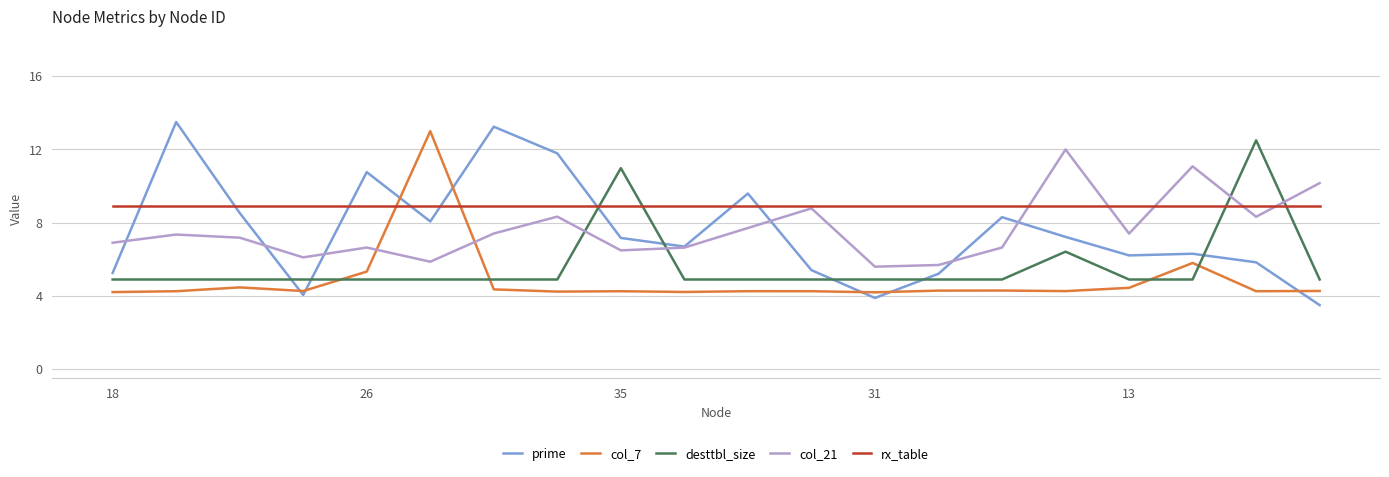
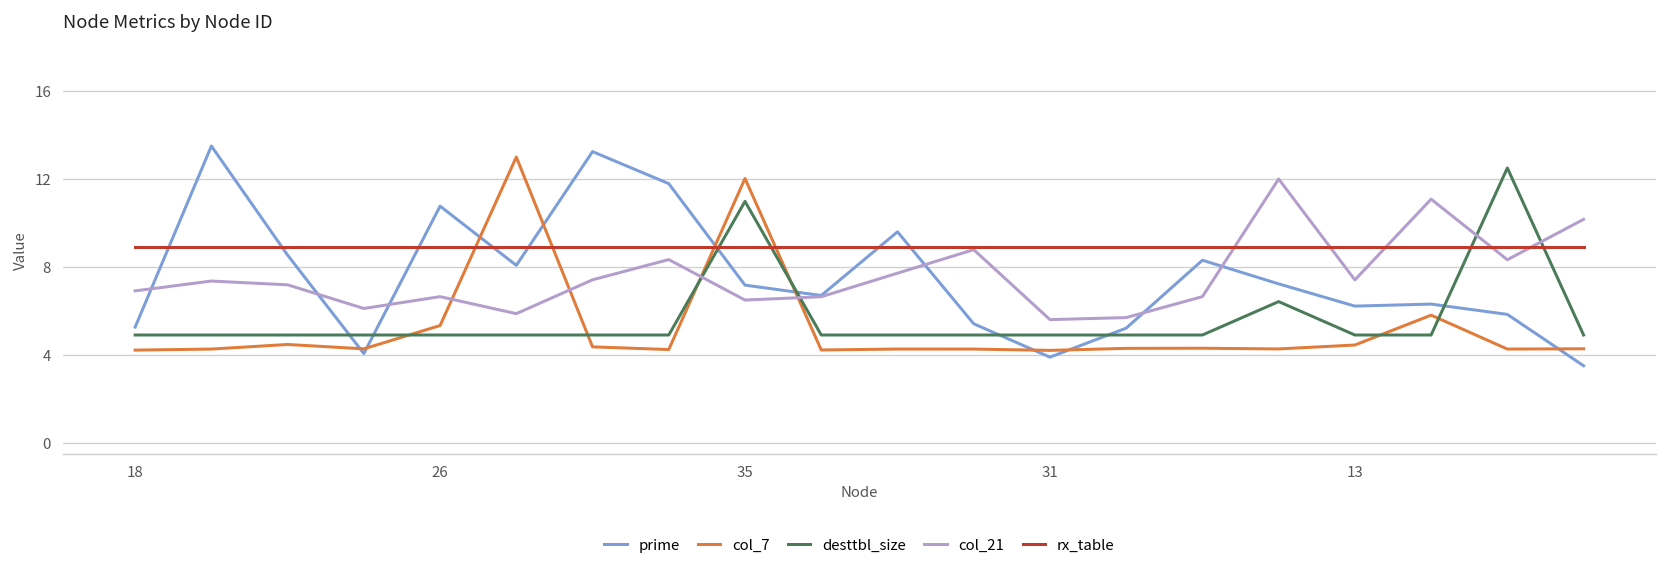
col_7, 35: 4.3 -> 12.0
